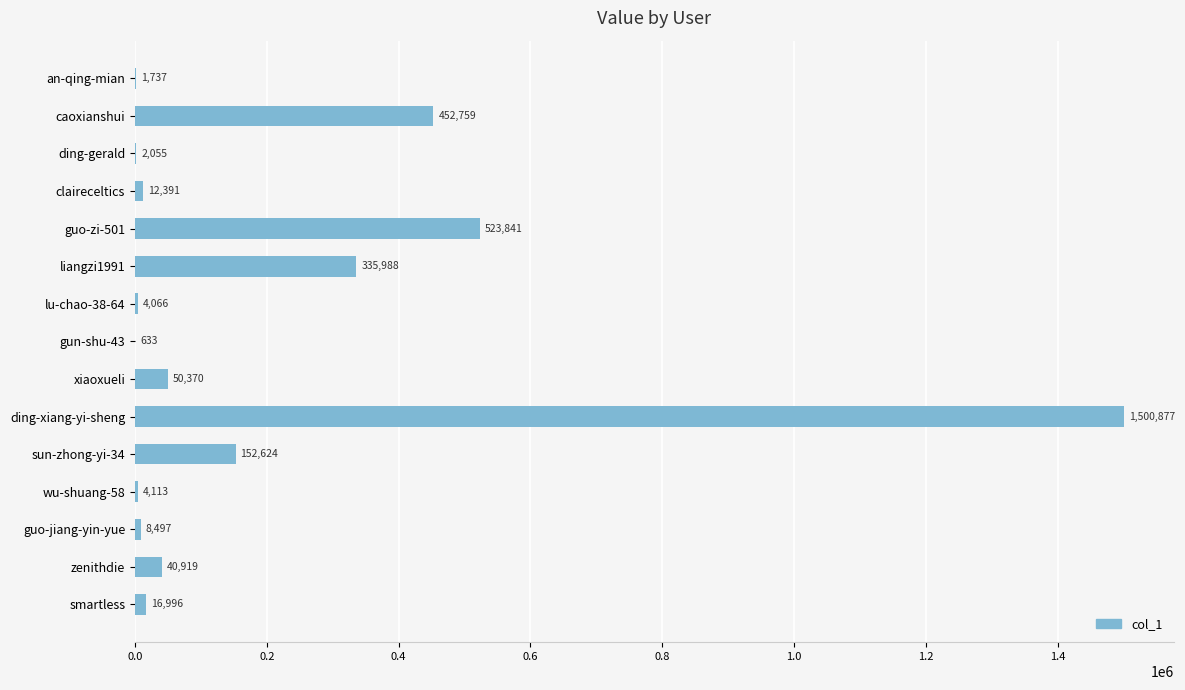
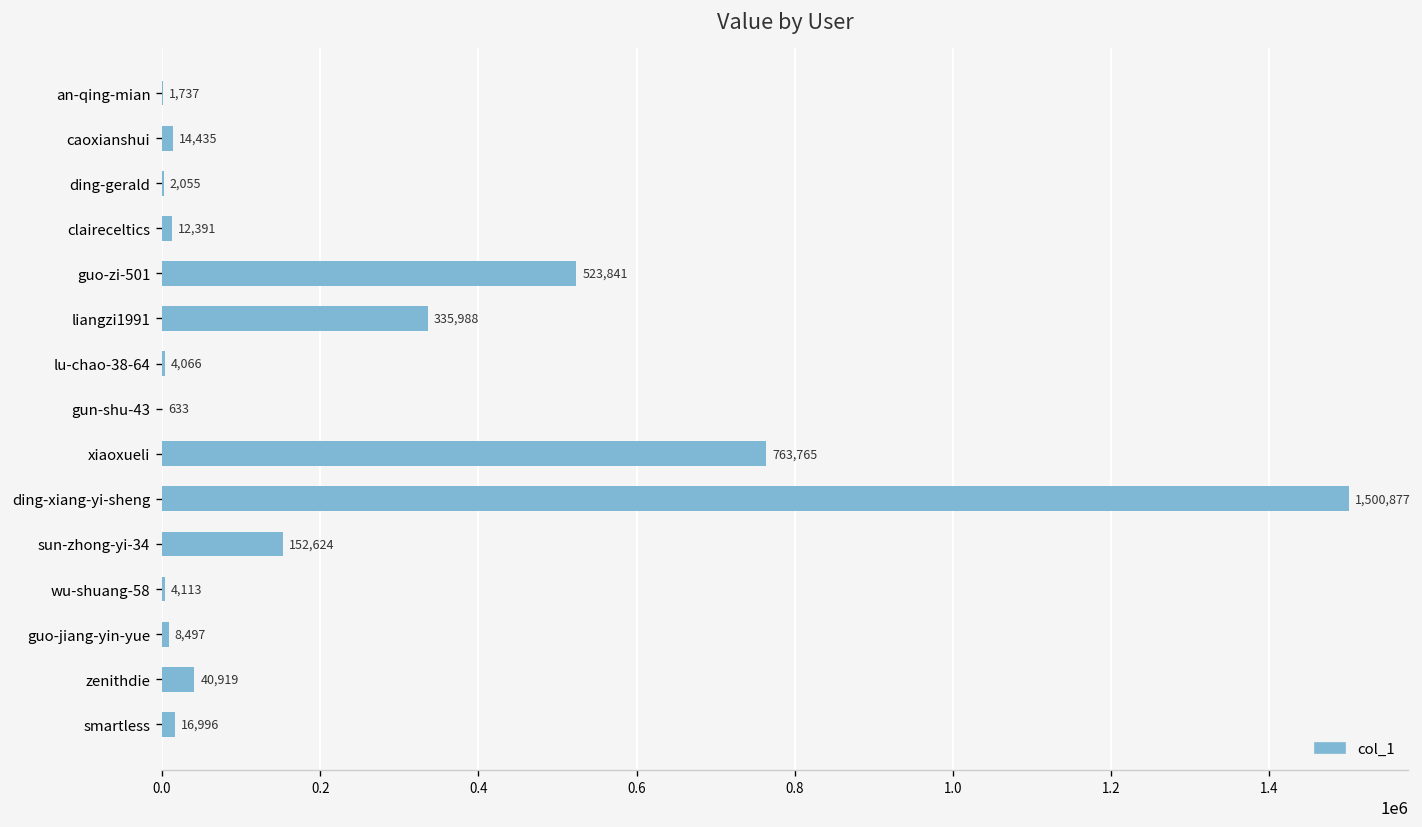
caoxianshui: 452,759 -> 14,435
xiaoxueli: 50,370 -> 763,765
